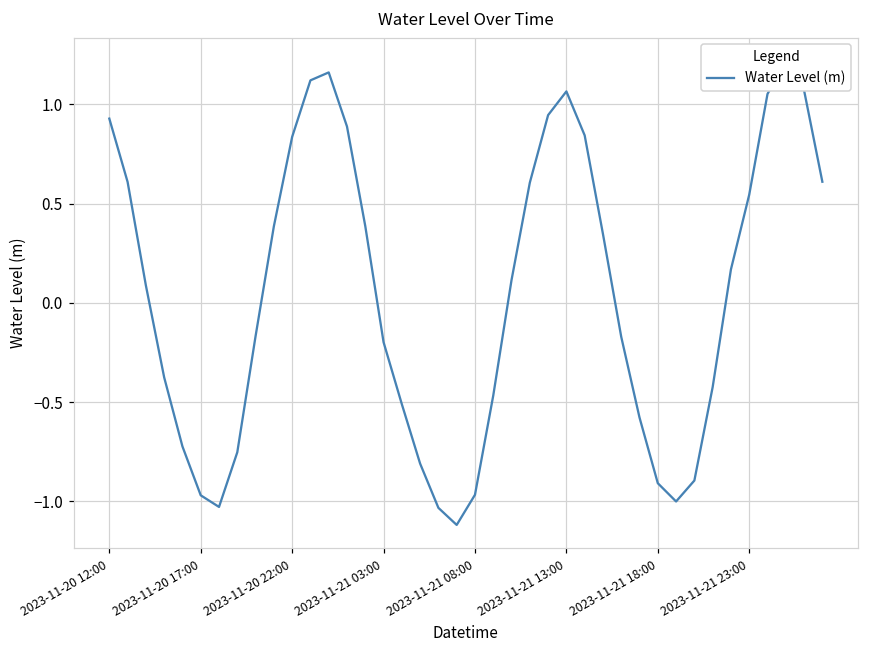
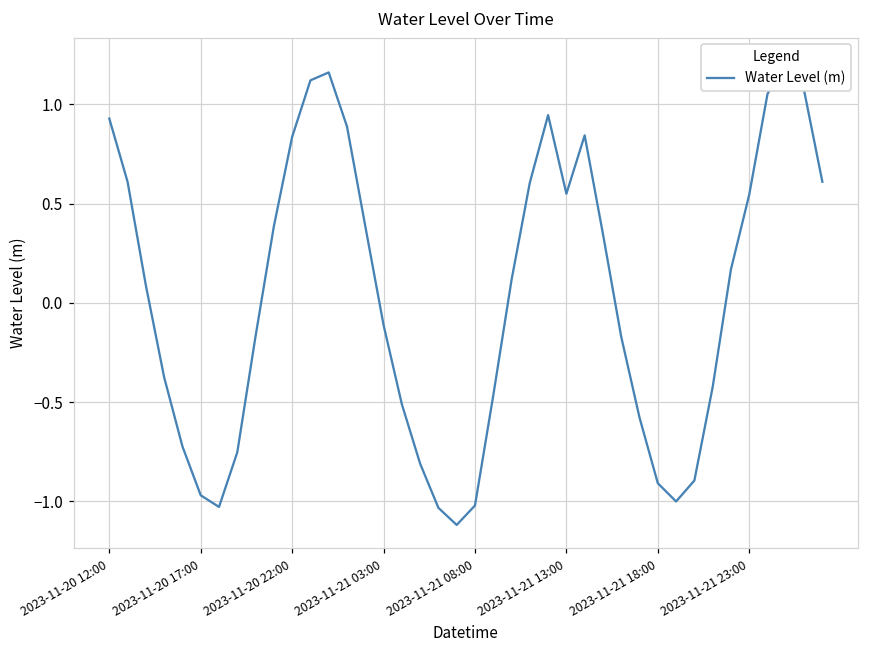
2023-11-21 03:00: -0.20 -> -0.11
2023-11-21 08:00: -0.97 -> -1.02
2023-11-21 13:00: 1.07 -> 0.55
